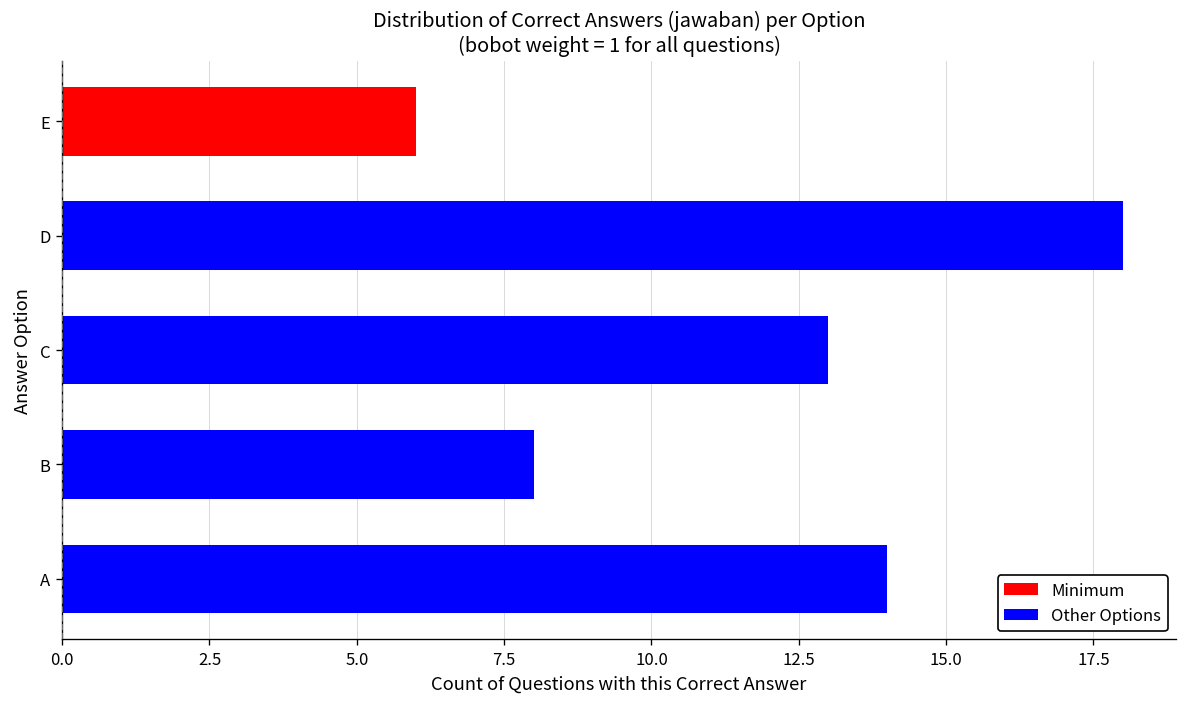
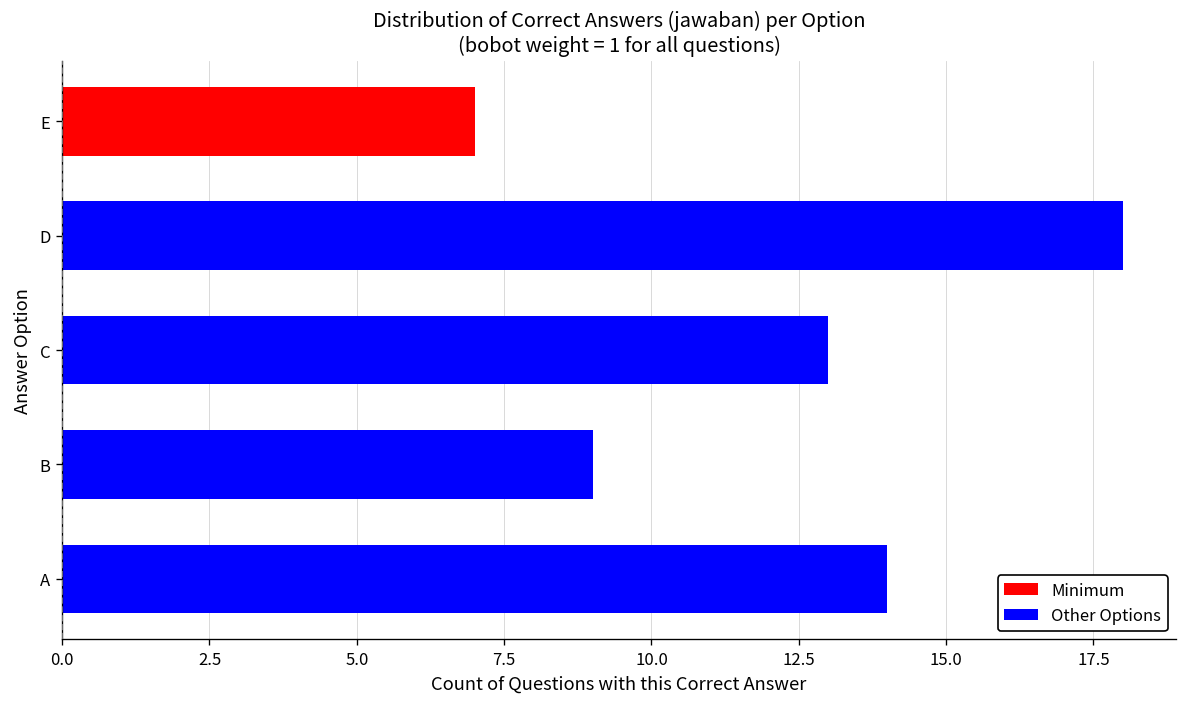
E: 6 -> 7
B: 8 -> 9
